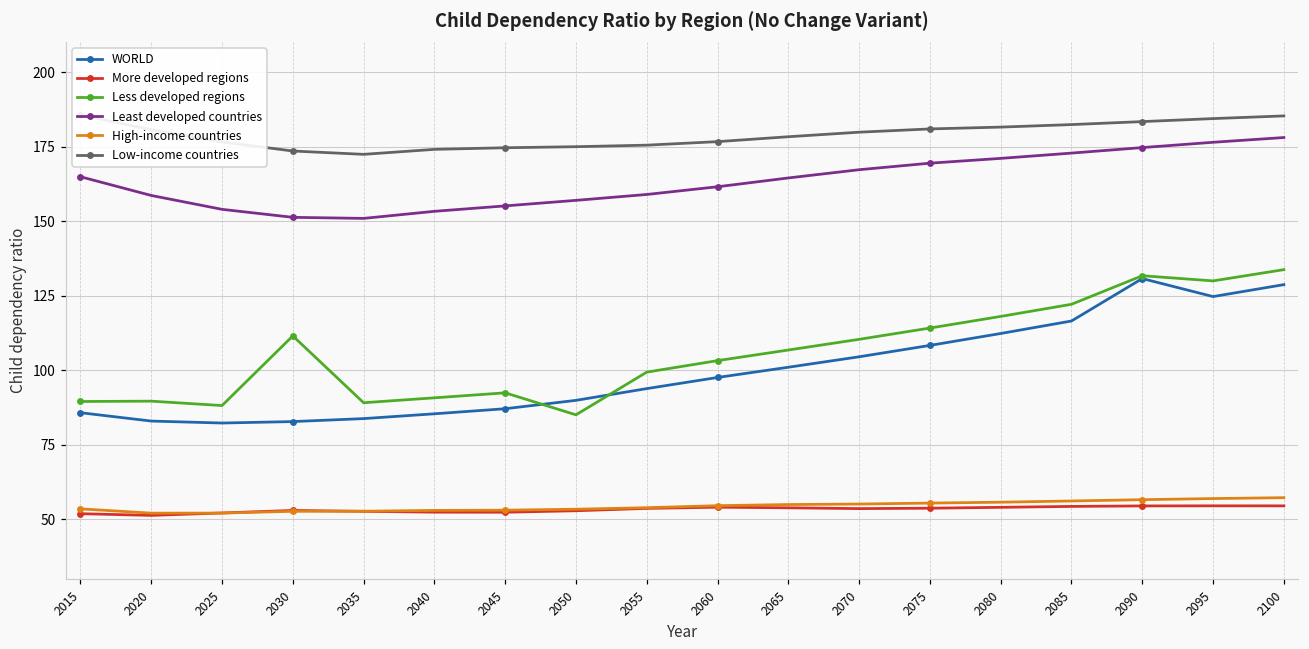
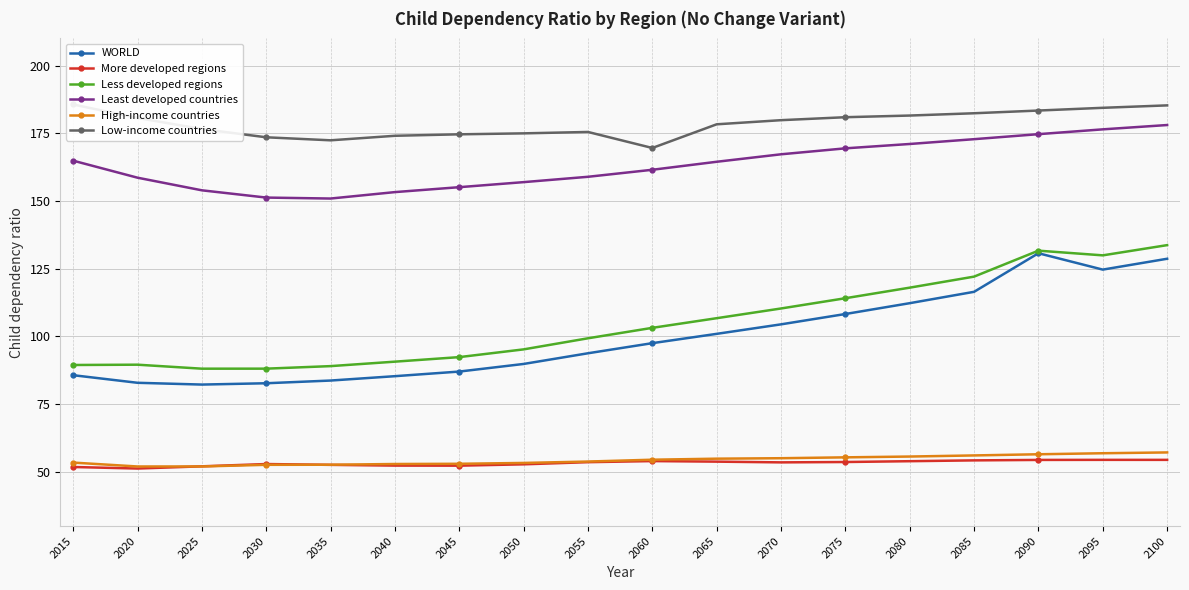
Less developed regions, 2030: 111 -> 88
Less developed regions, 2050: 85 -> 95
Low-income countries, 2060: 177 -> 170
